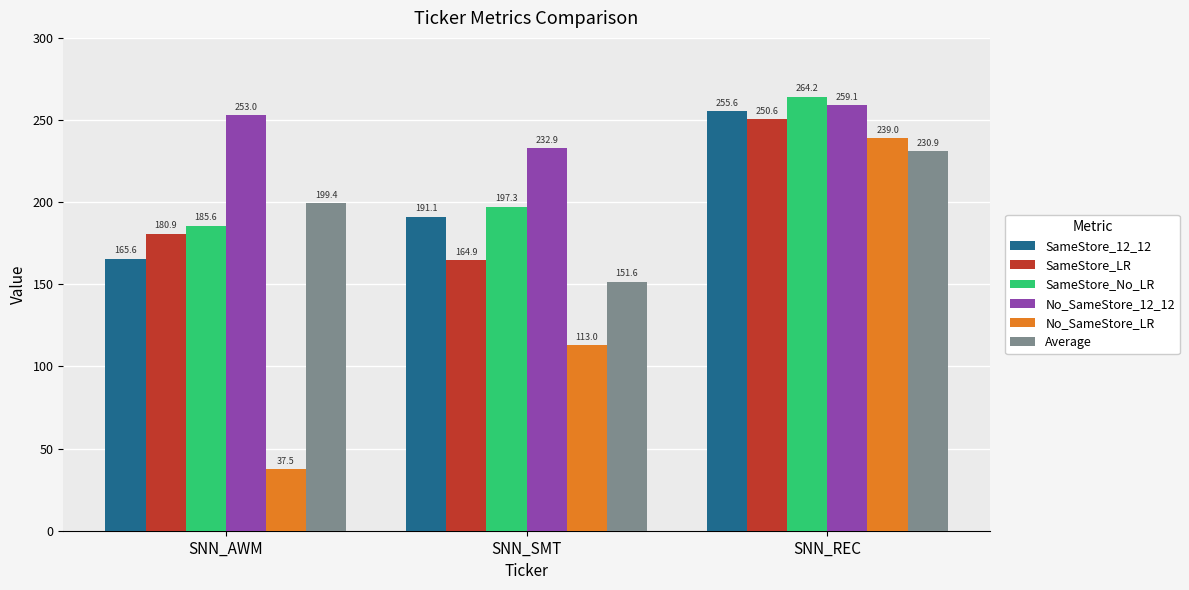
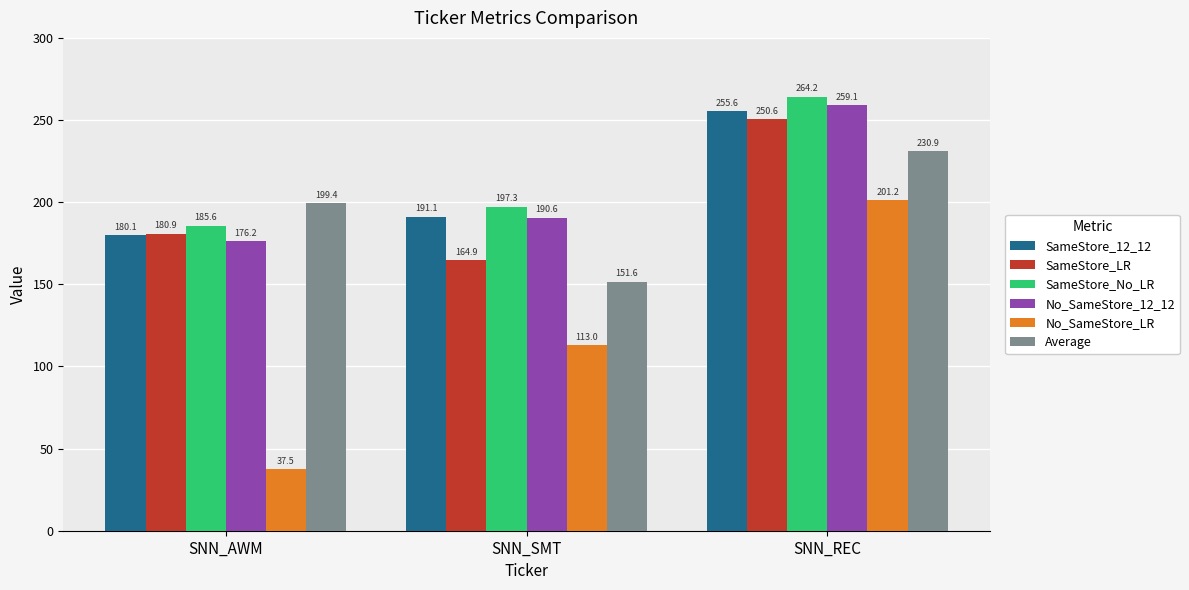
SameStore_12_12, SNN_AWM: 165.6 -> 180.1
No_SameStore_12_12, SNN_AWM: 253.0 -> 176.2
No_SameStore_12_12, SNN_SMT: 232.9 -> 190.6
No_SameStore_LR, SNN_REC: 239.0 -> 201.2
